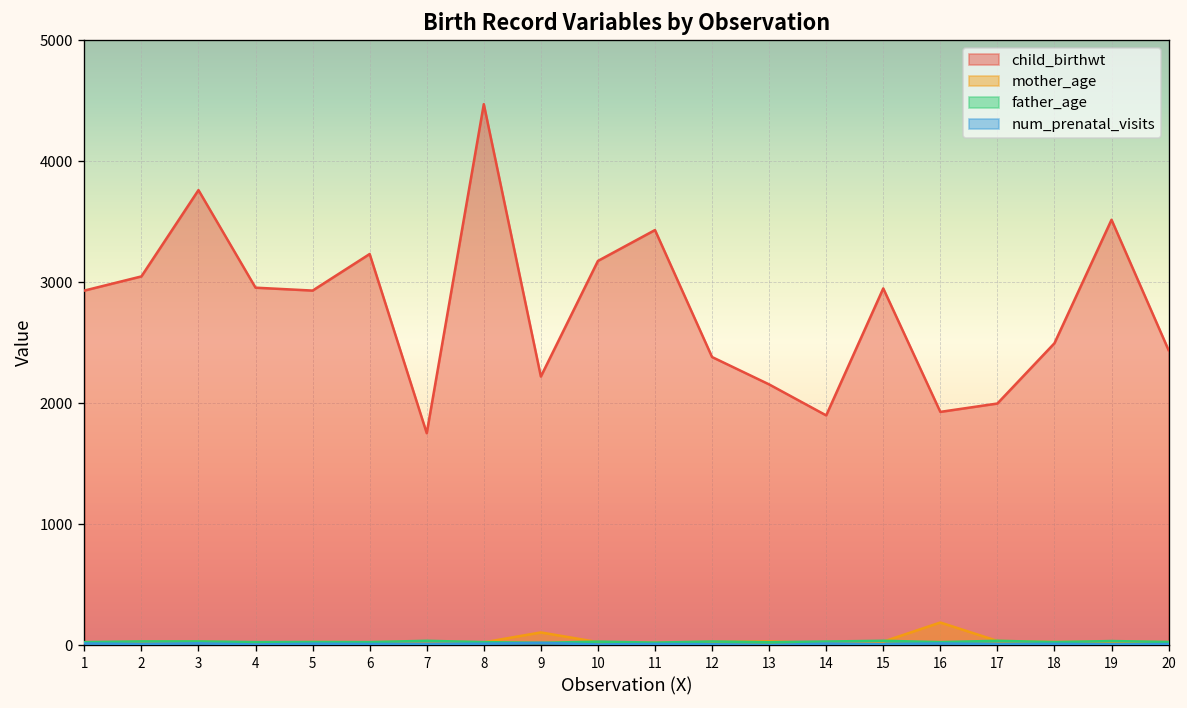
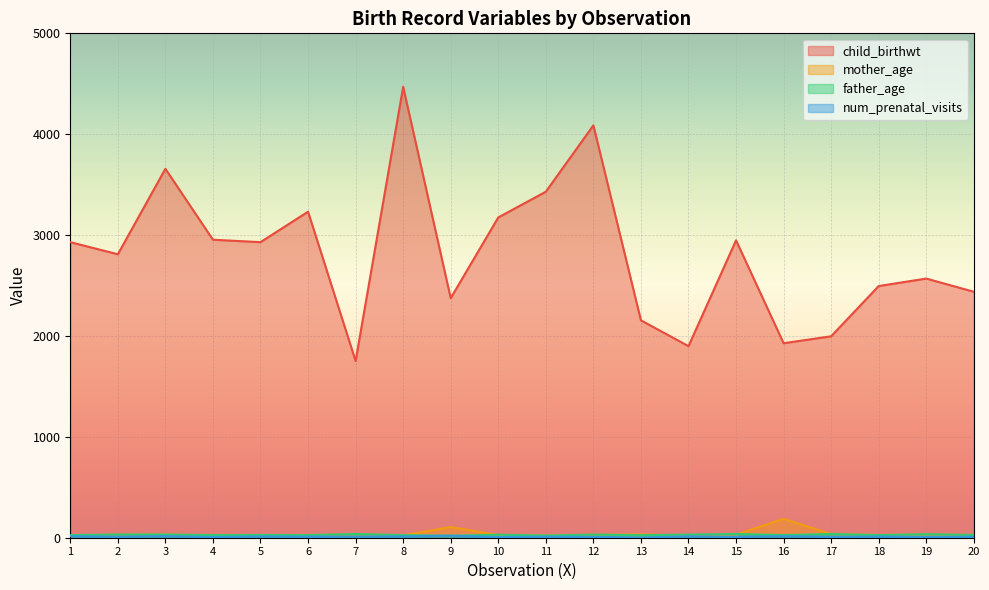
child_birthwt, 2: 3050 -> 2810
child_birthwt, 3: 3760 -> 3660
child_birthwt, 9: 2220 -> 2380
child_birthwt, 12: 2380 -> 4090
child_birthwt, 19: 3520 -> 2570
